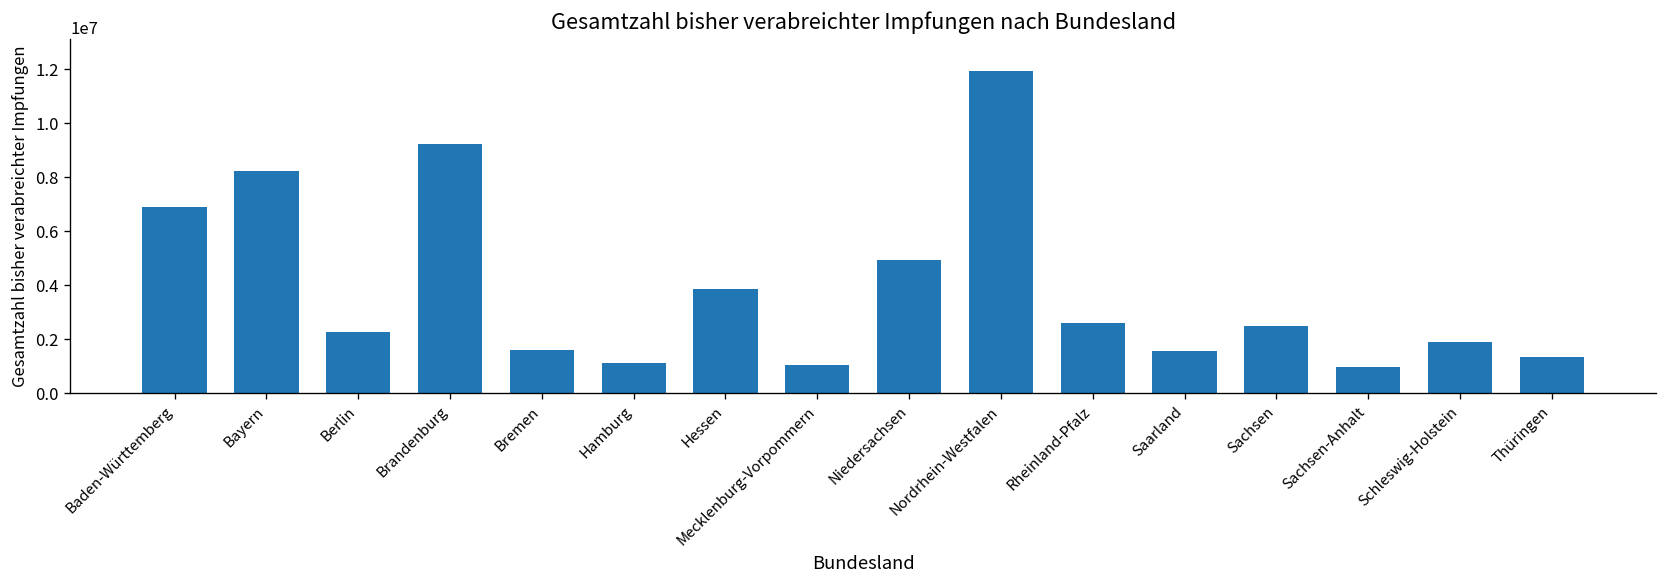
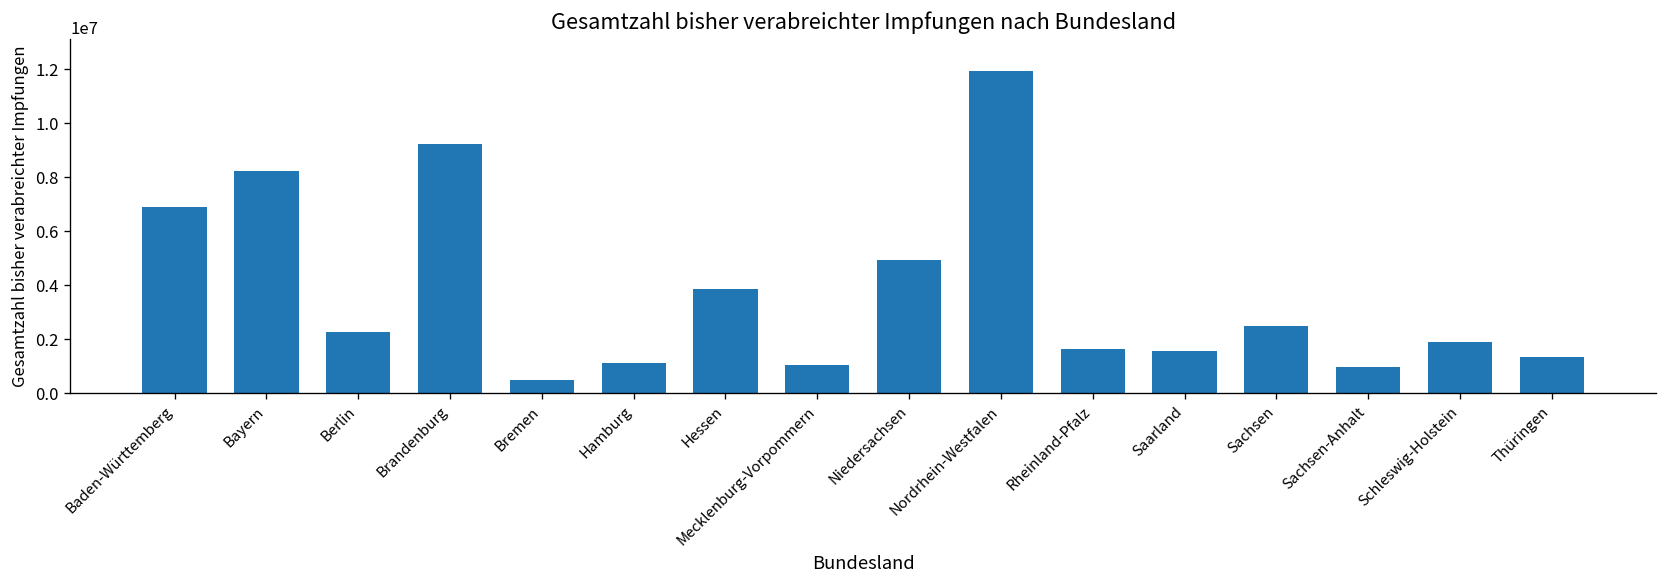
Bremen: 1600000 -> 500000
Rheinland-Pfalz: 2600000 -> 1600000
